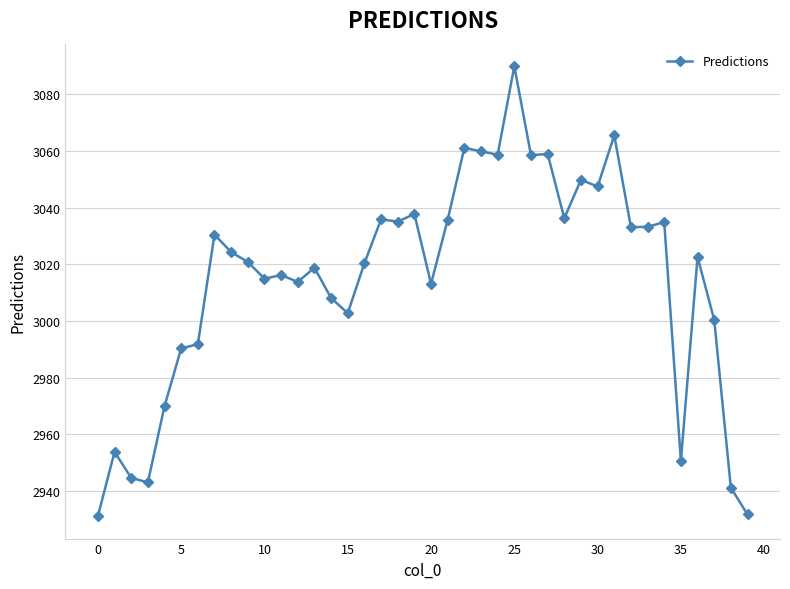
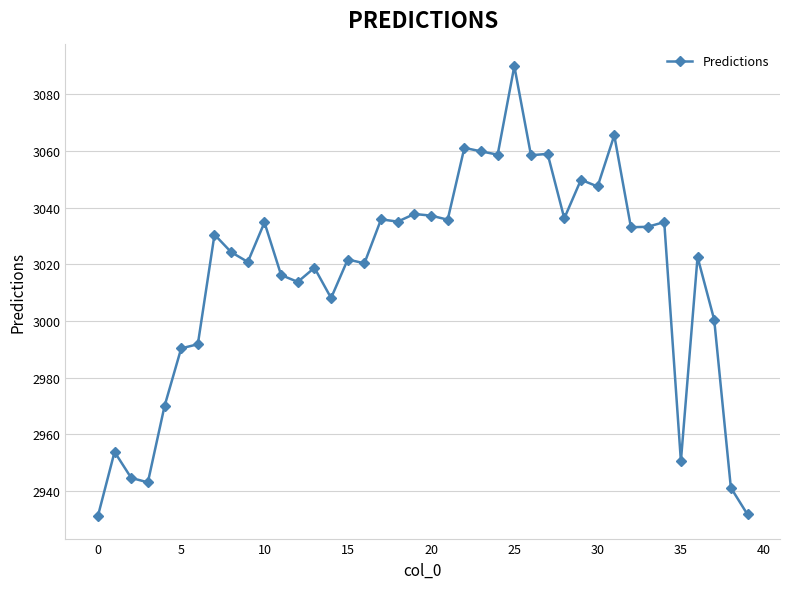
10: 3015 -> 3035
15: 3003 -> 3022
20: 3013 -> 3037
